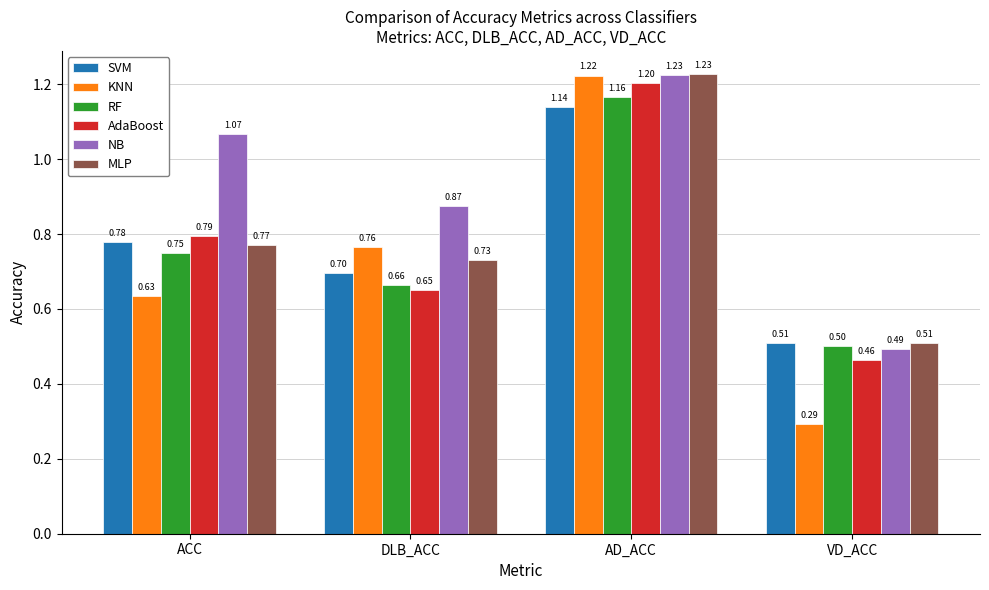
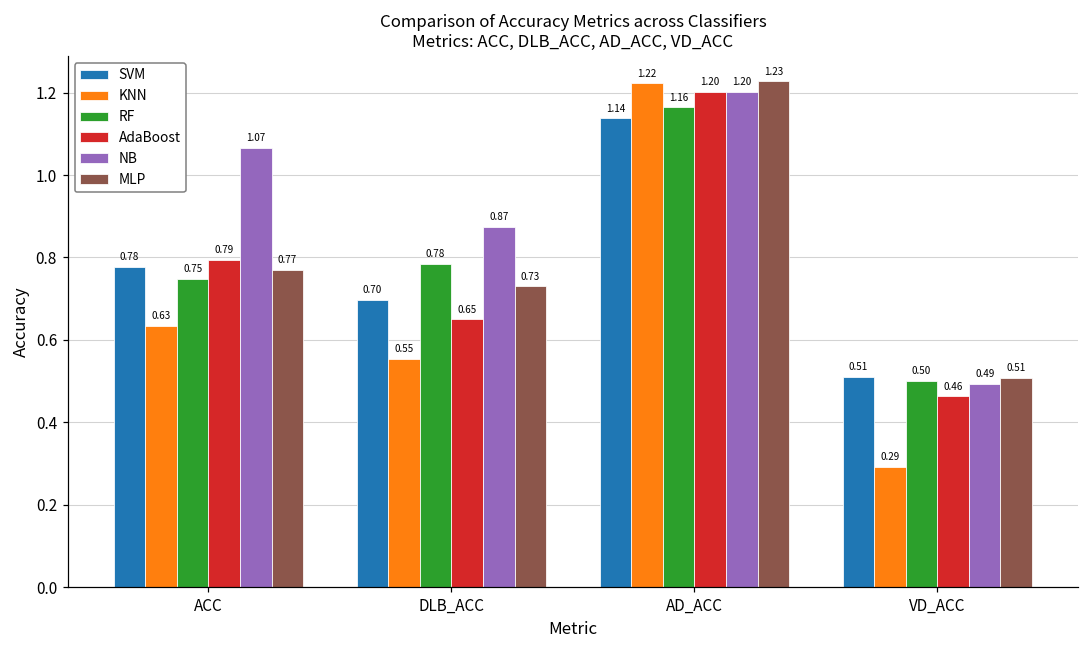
KNN, DLB_ACC: 0.76 -> 0.55
RF, DLB_ACC: 0.66 -> 0.78
NB, AD_ACC: 1.23 -> 1.20
